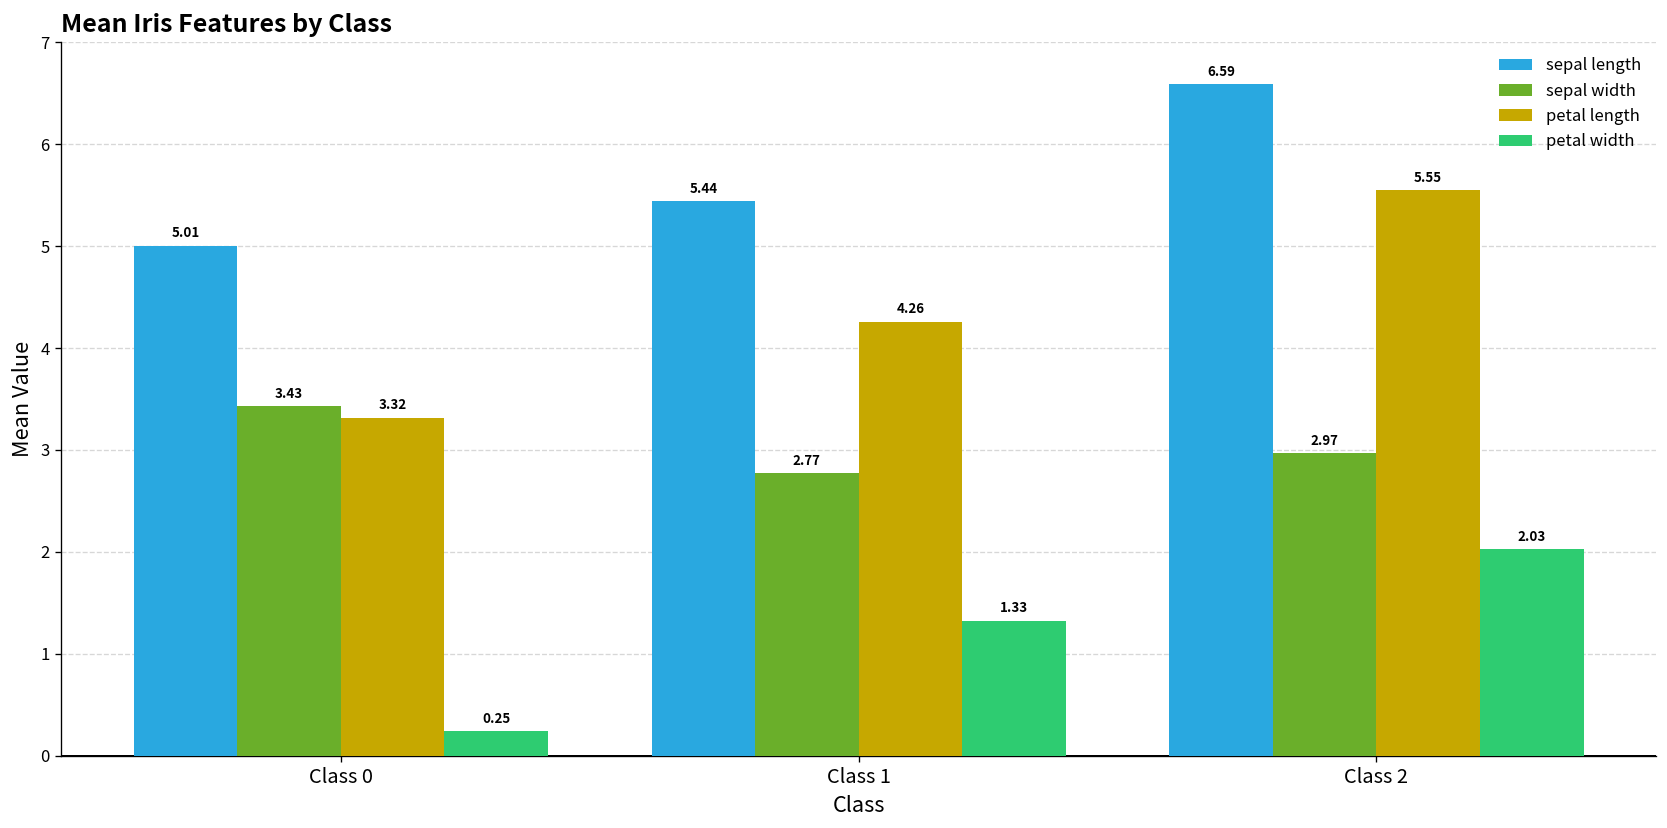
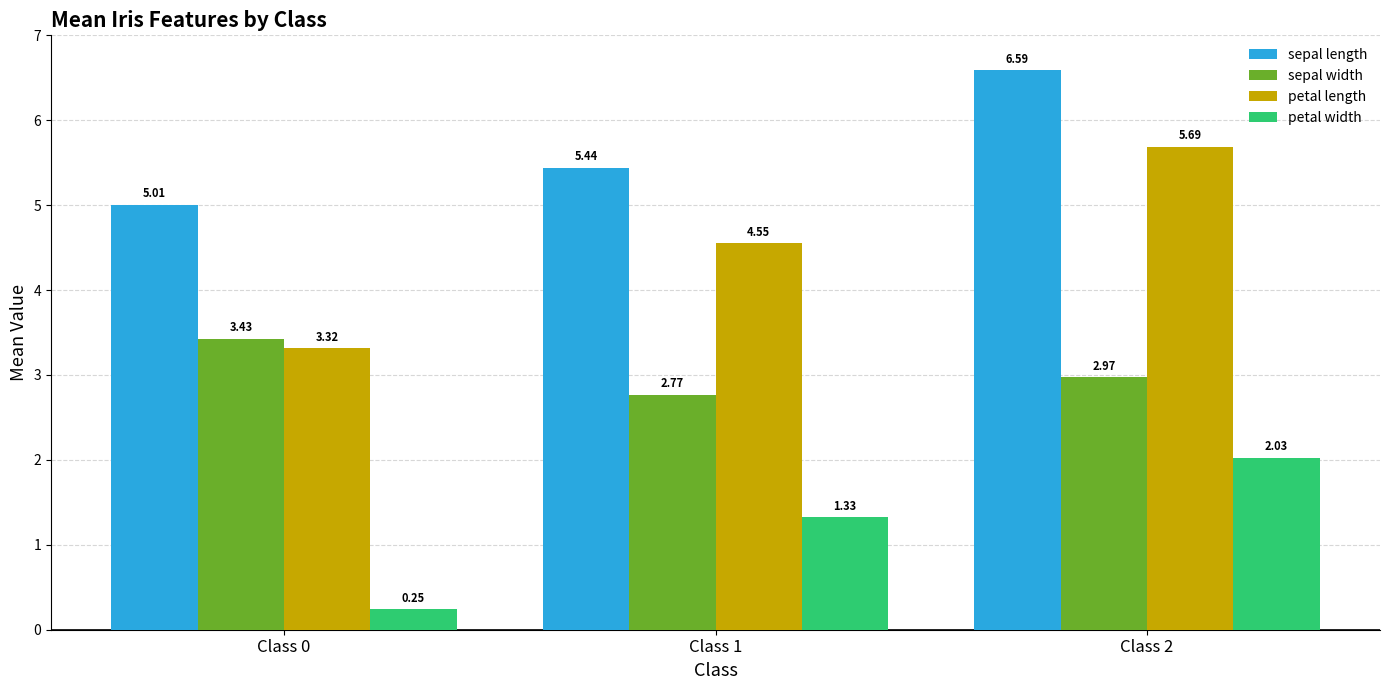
petal length, Class 1: 4.26 -> 4.55
petal length, Class 2: 5.55 -> 5.69
